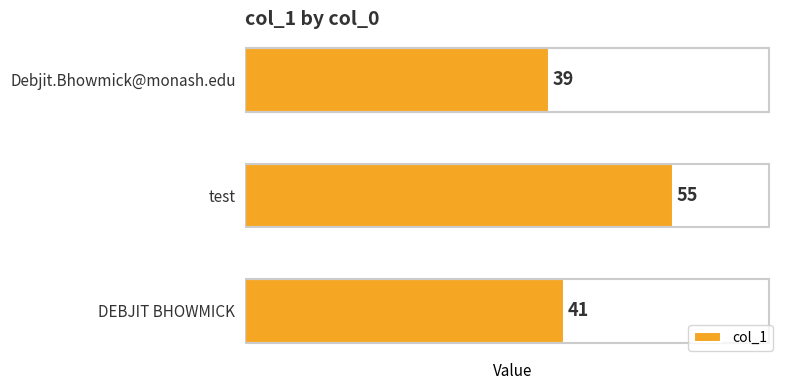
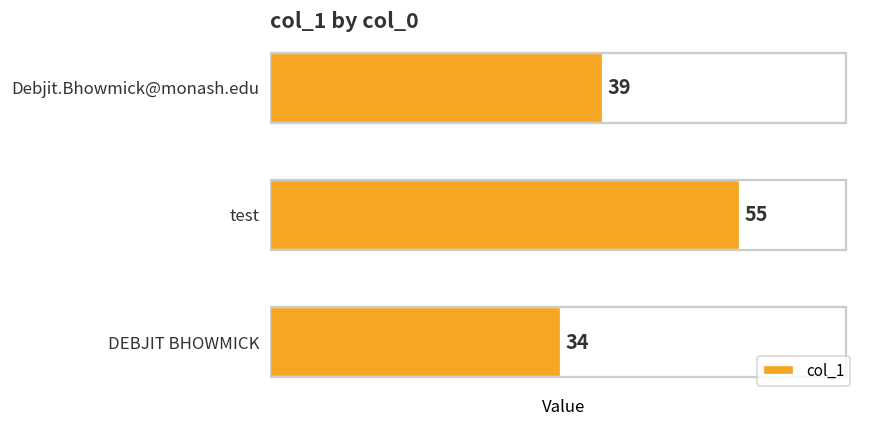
DEBJIT BHOWMICK: 41 -> 34
